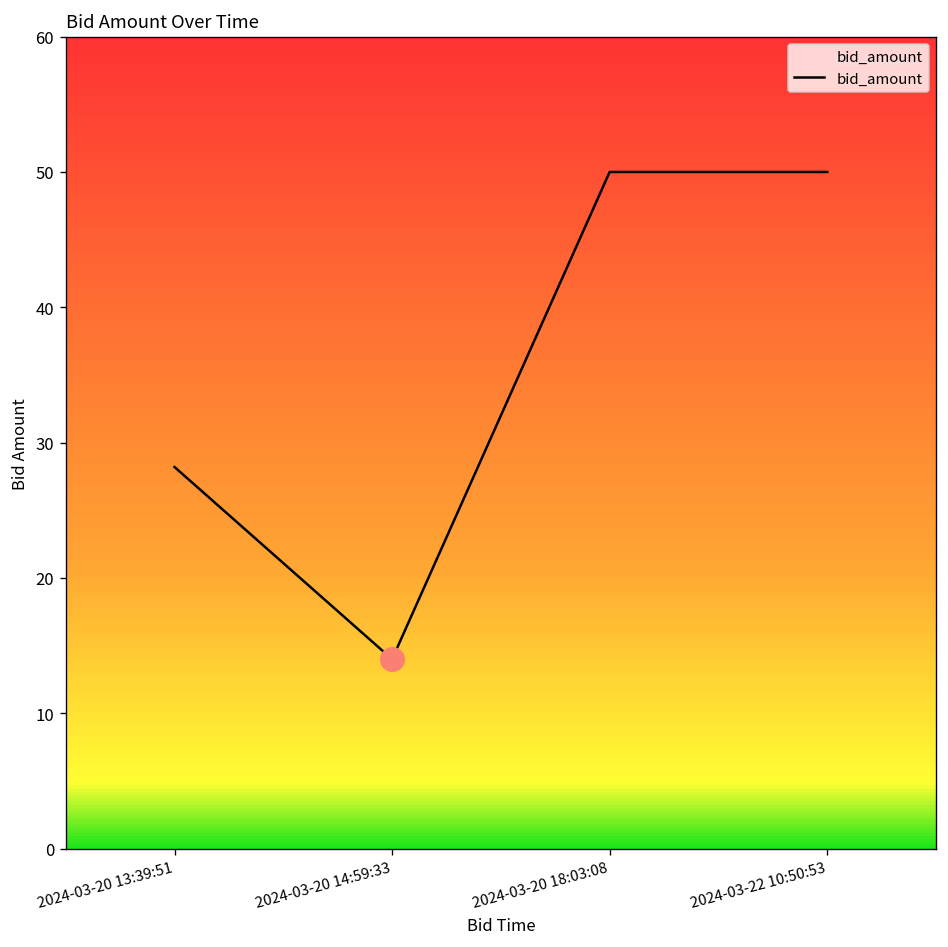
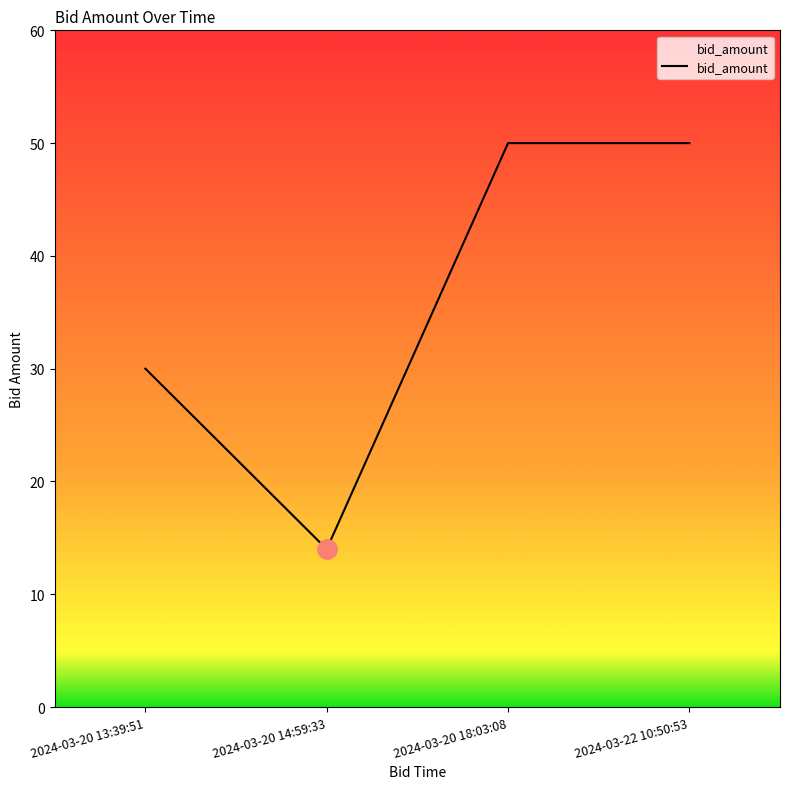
bid_amount, 2024-03-20 13:39:51: 28.2 -> 30.0
